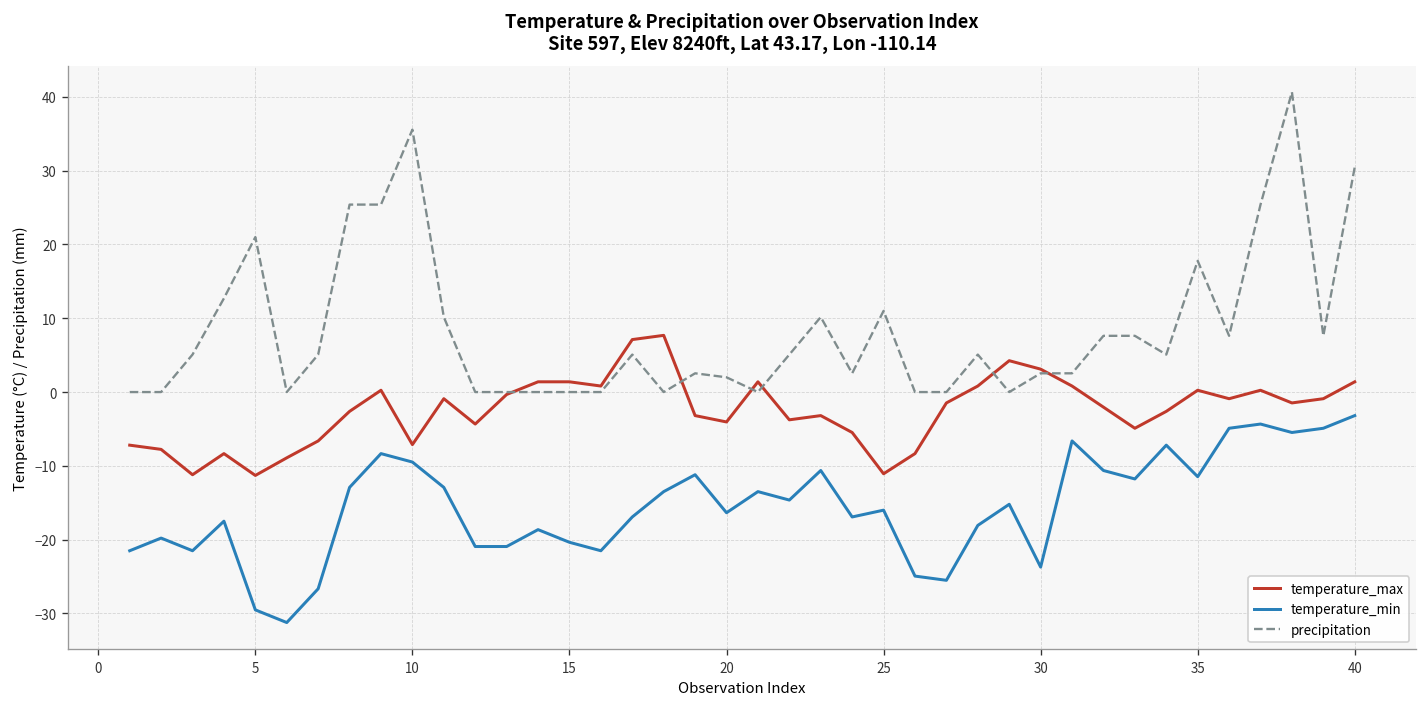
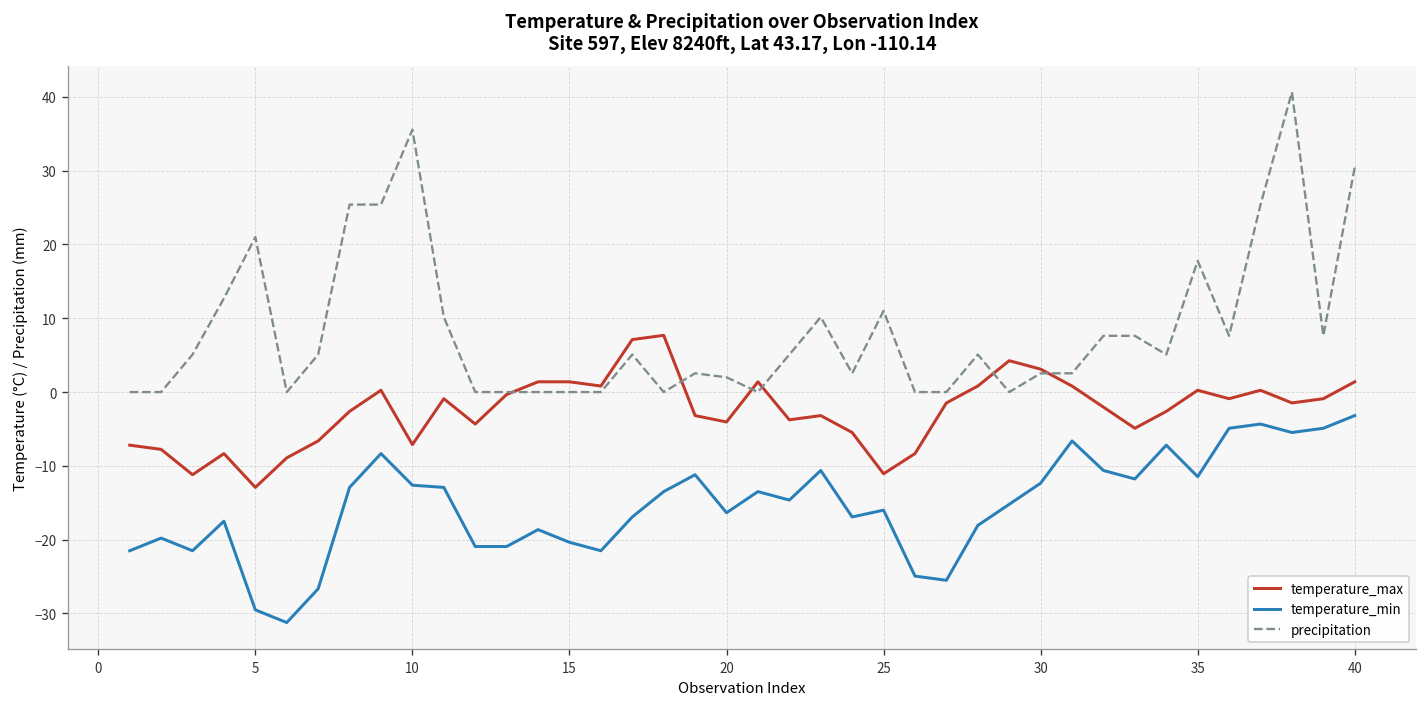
temperature_max, 5: -11 -> -13
temperature_min, 10: -9 -> -13
temperature_min, 30: -24 -> -12
